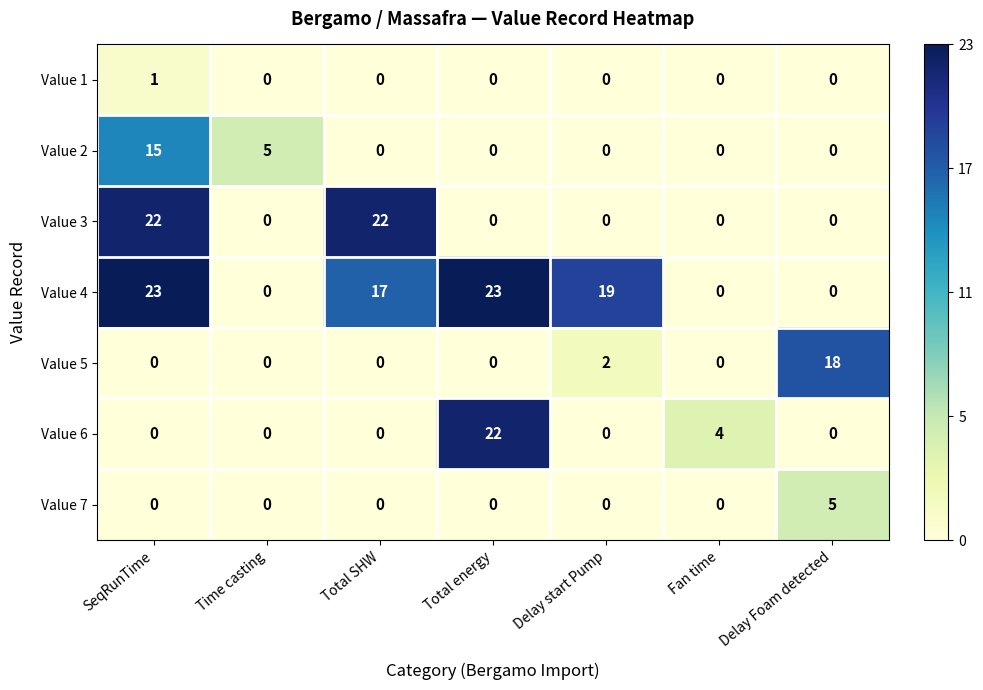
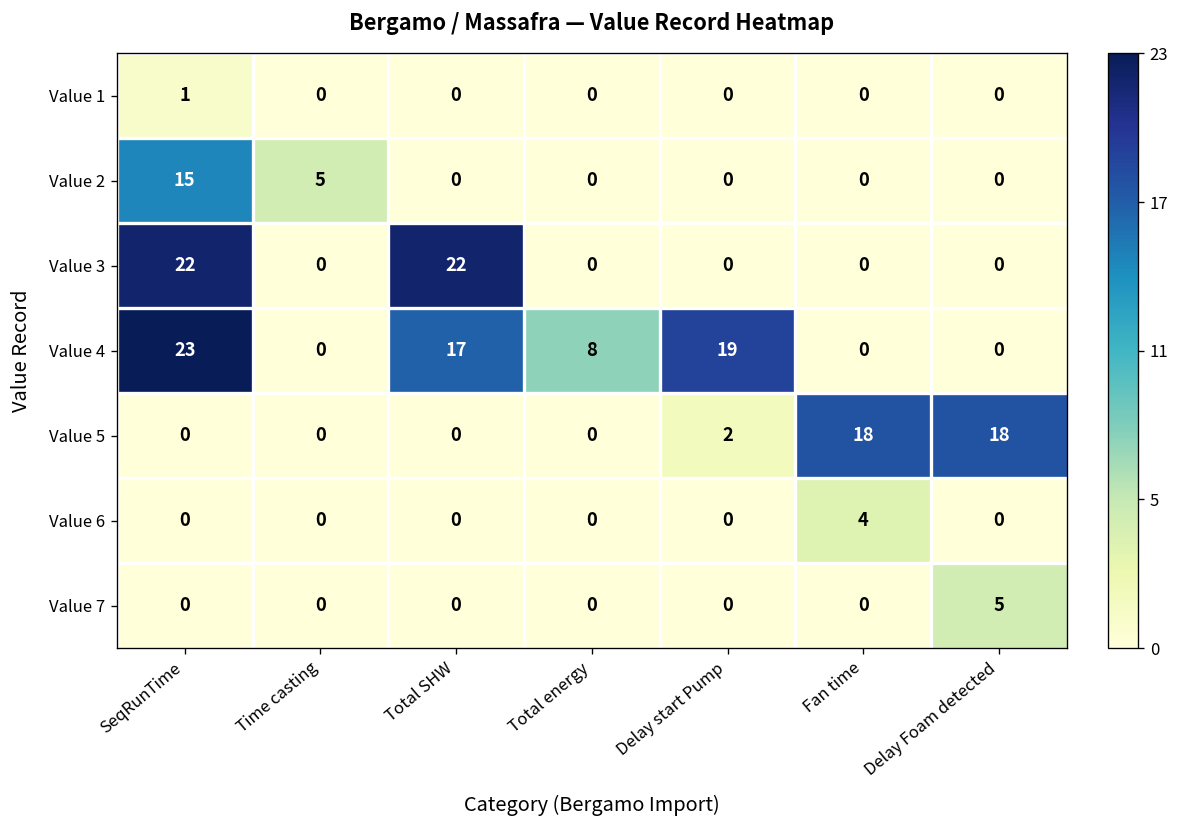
Value 4, Total energy: 23 -> 8
Value 5, Fan time: 0 -> 18
Value 6, Total energy: 22 -> 0
